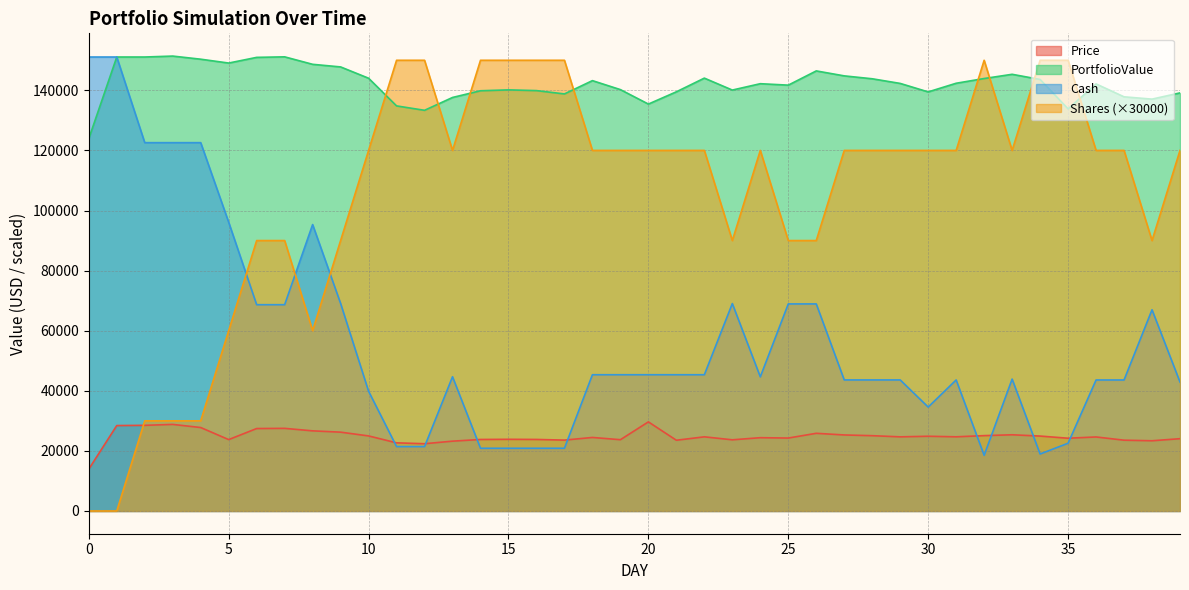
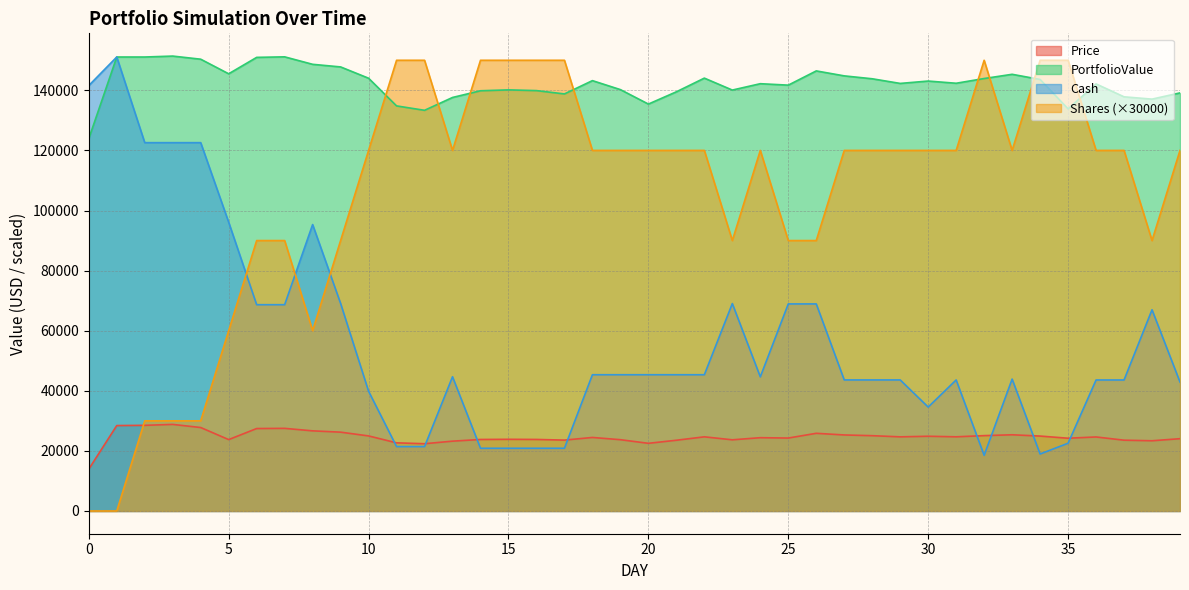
Cash, 0: 151000 -> 142000
PortfolioValue, 5: 149000 -> 146000
Price, 20: 30000 -> 23000
PortfolioValue, 30: 139000 -> 143000
